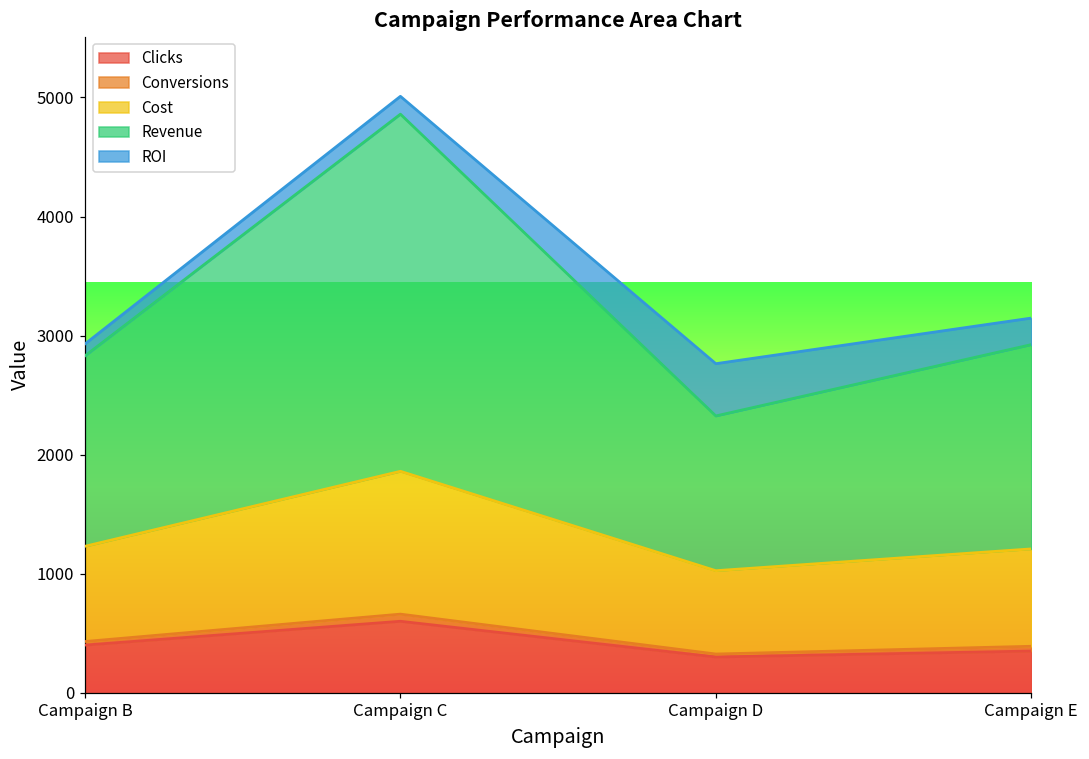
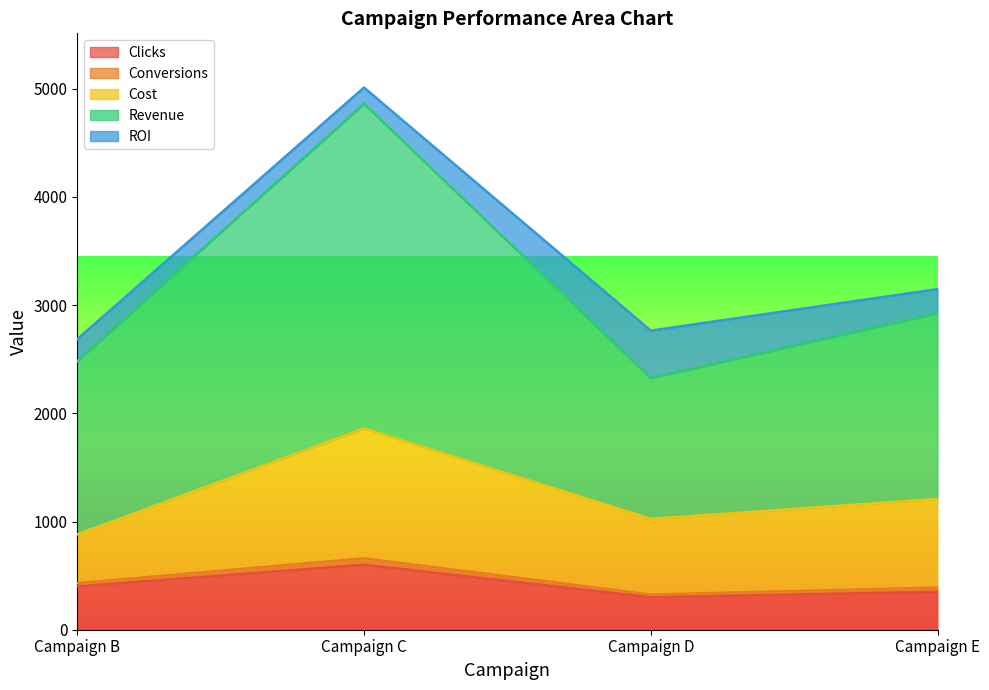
Cost, Campaign B: 800 -> 450
ROI, Campaign B: 100 -> 200
